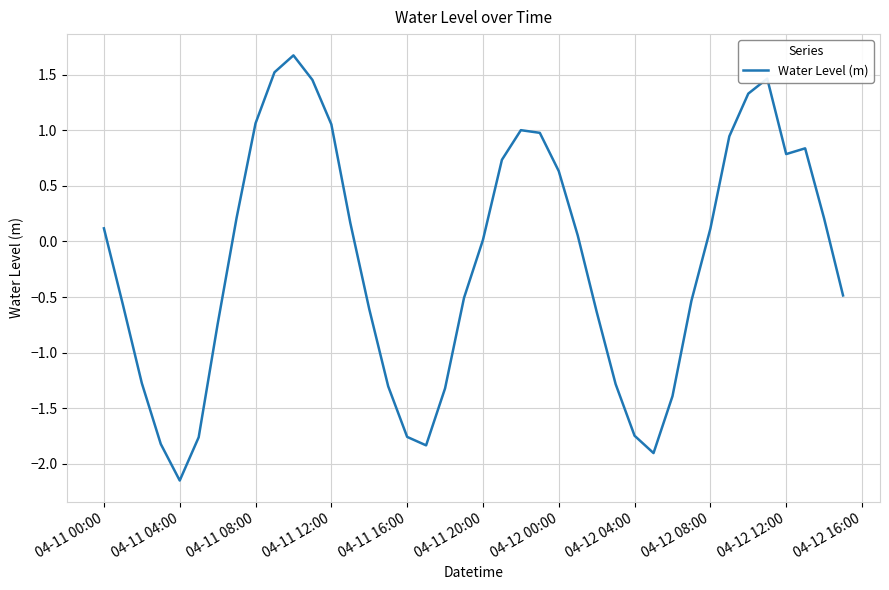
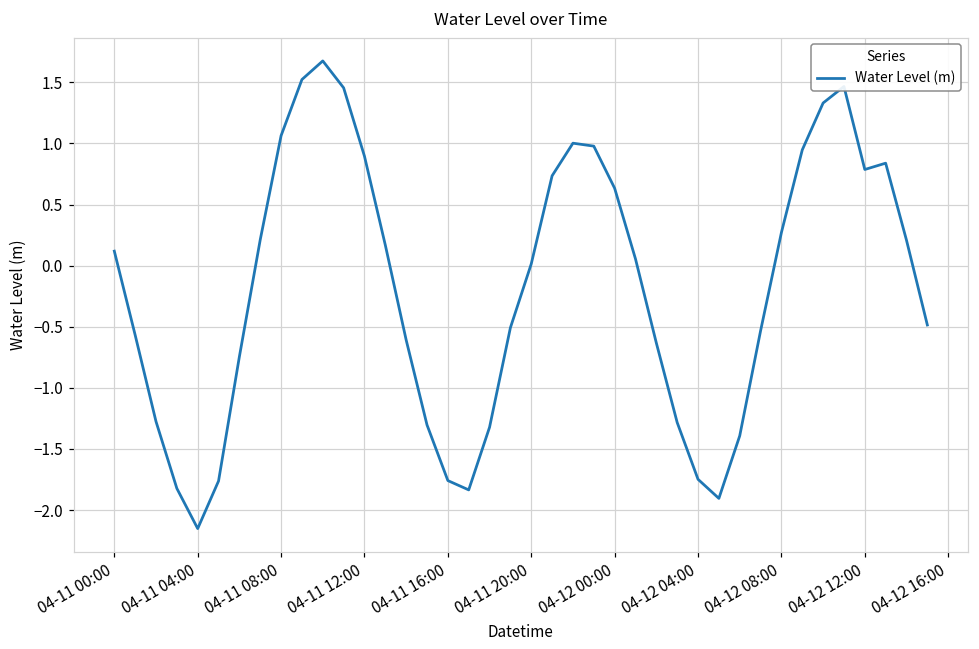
04-11 12:00: 1.05 -> 0.90
04-12 08:00: 0.12 -> 0.27
